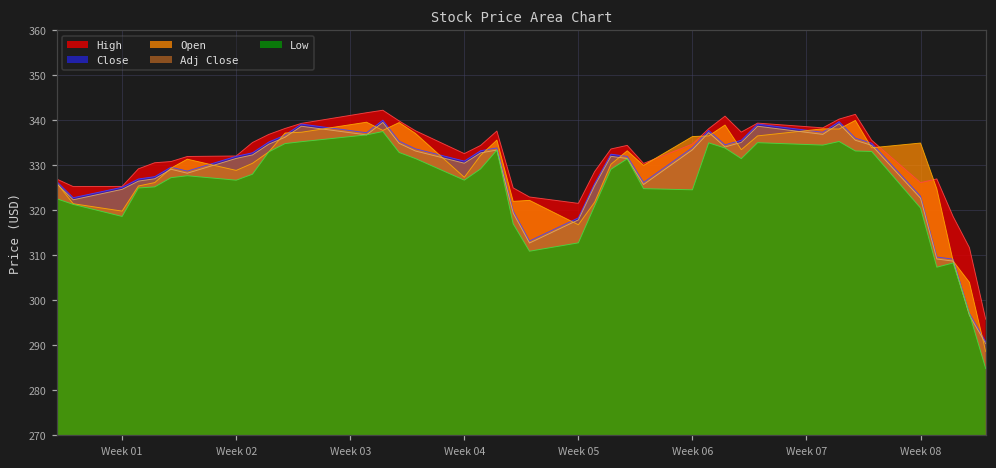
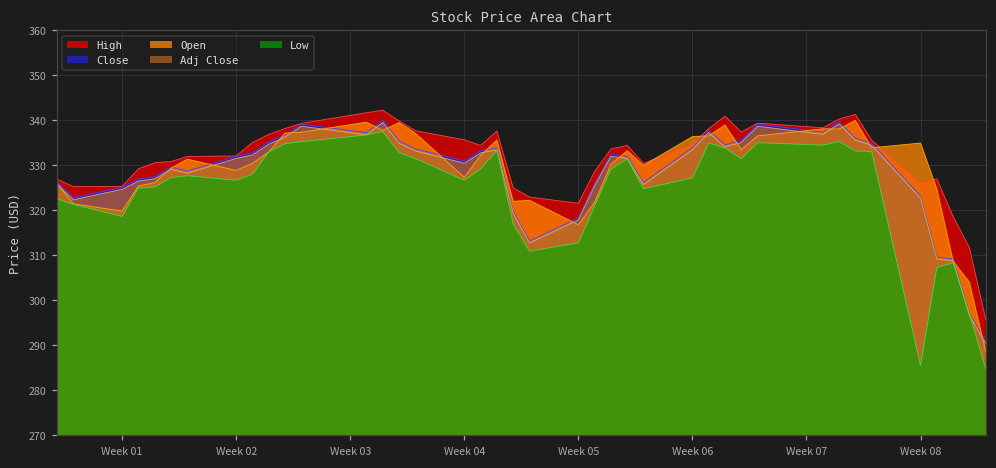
High, Week 04: 333 -> 336
Low, Week 06: 325 -> 327
Low, Week 08: 321 -> 285
